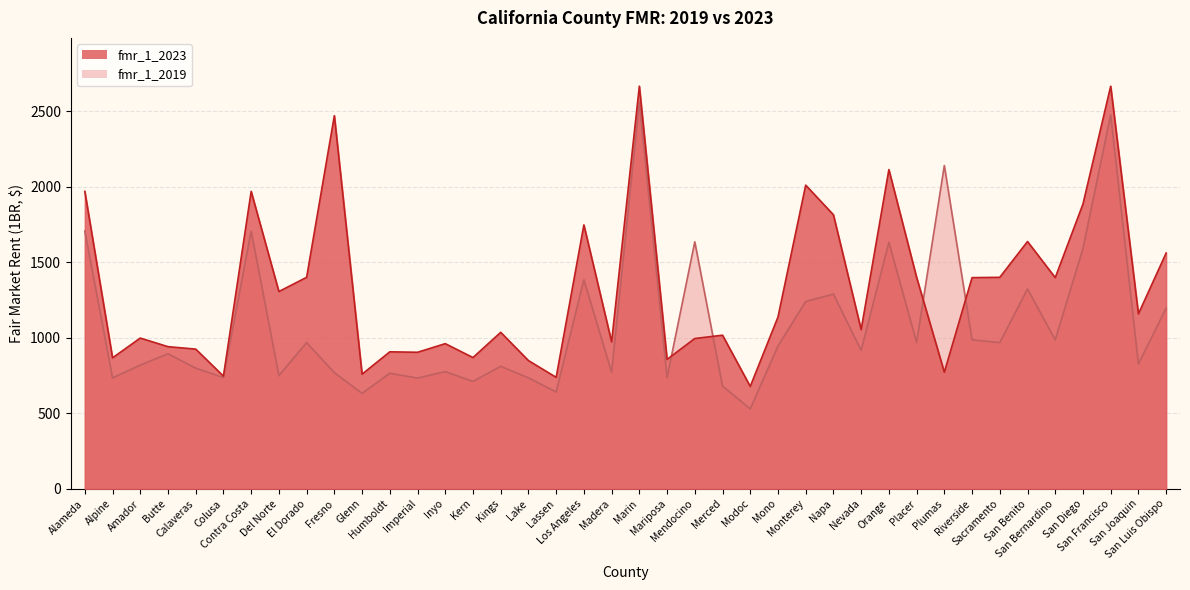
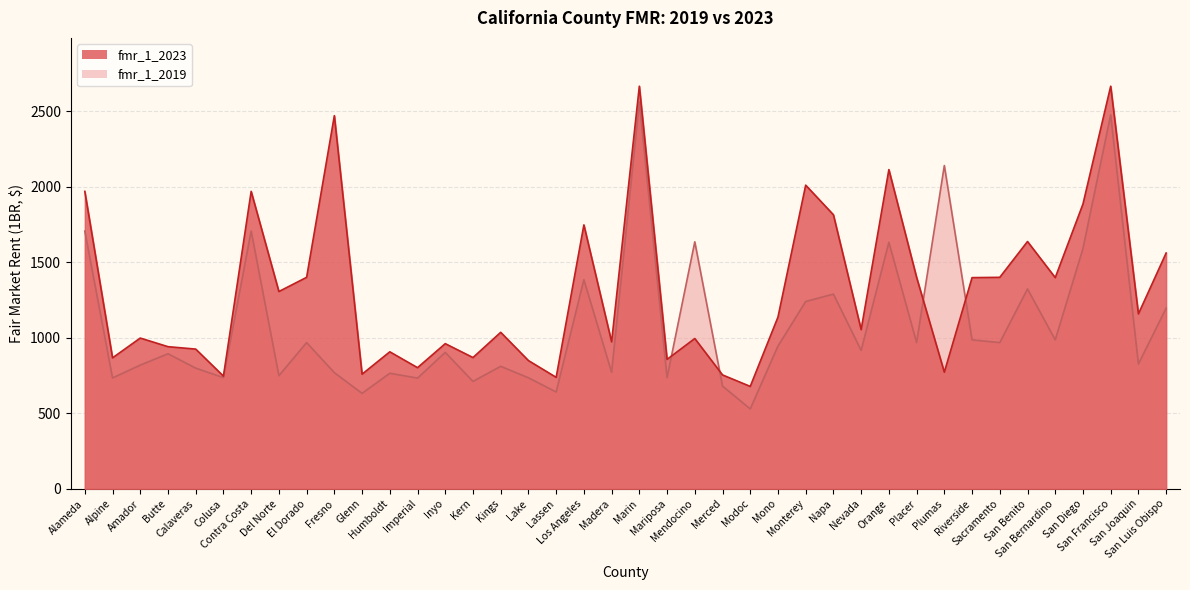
fmr_1_2023, Imperial: 900 -> 800
fmr_1_2019, Inyo: 780 -> 900
fmr_1_2023, Merced: 1020 -> 750
